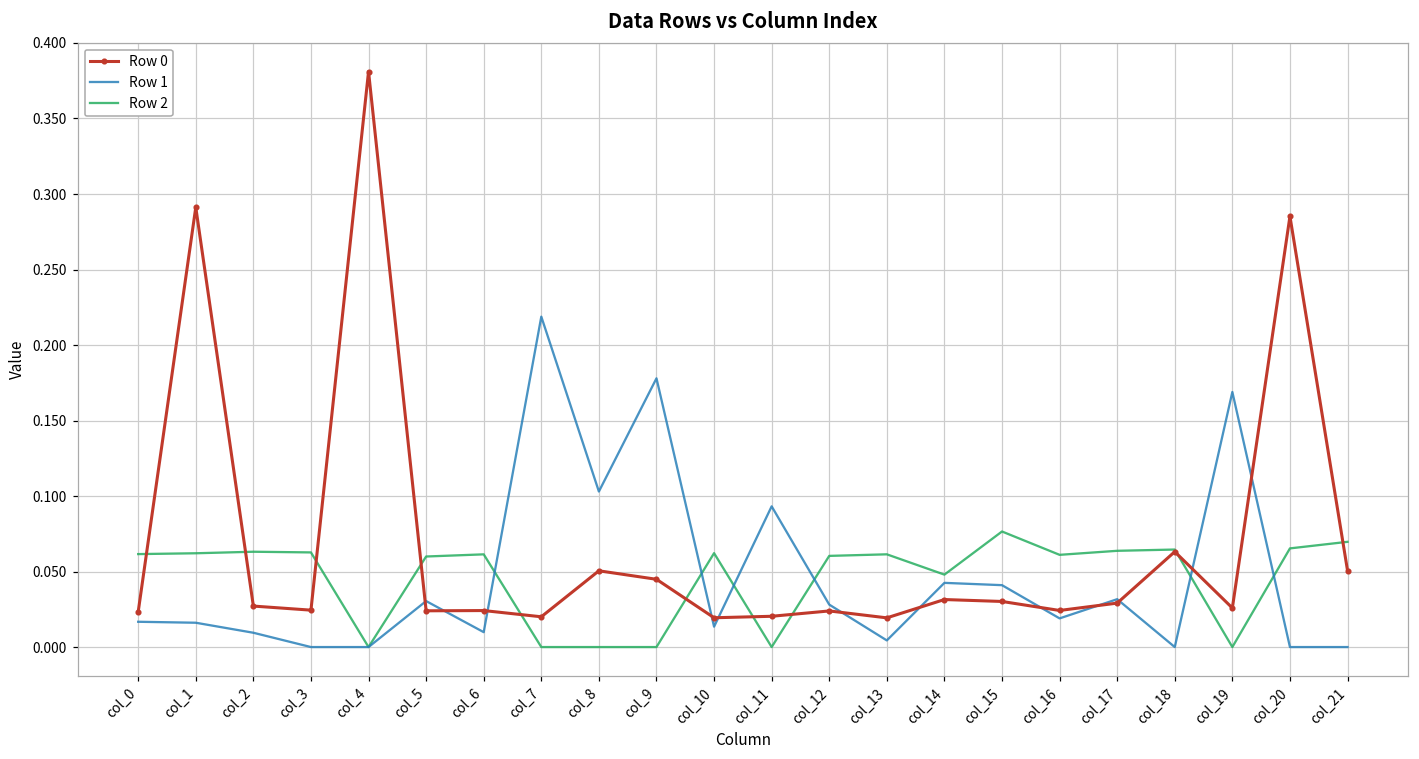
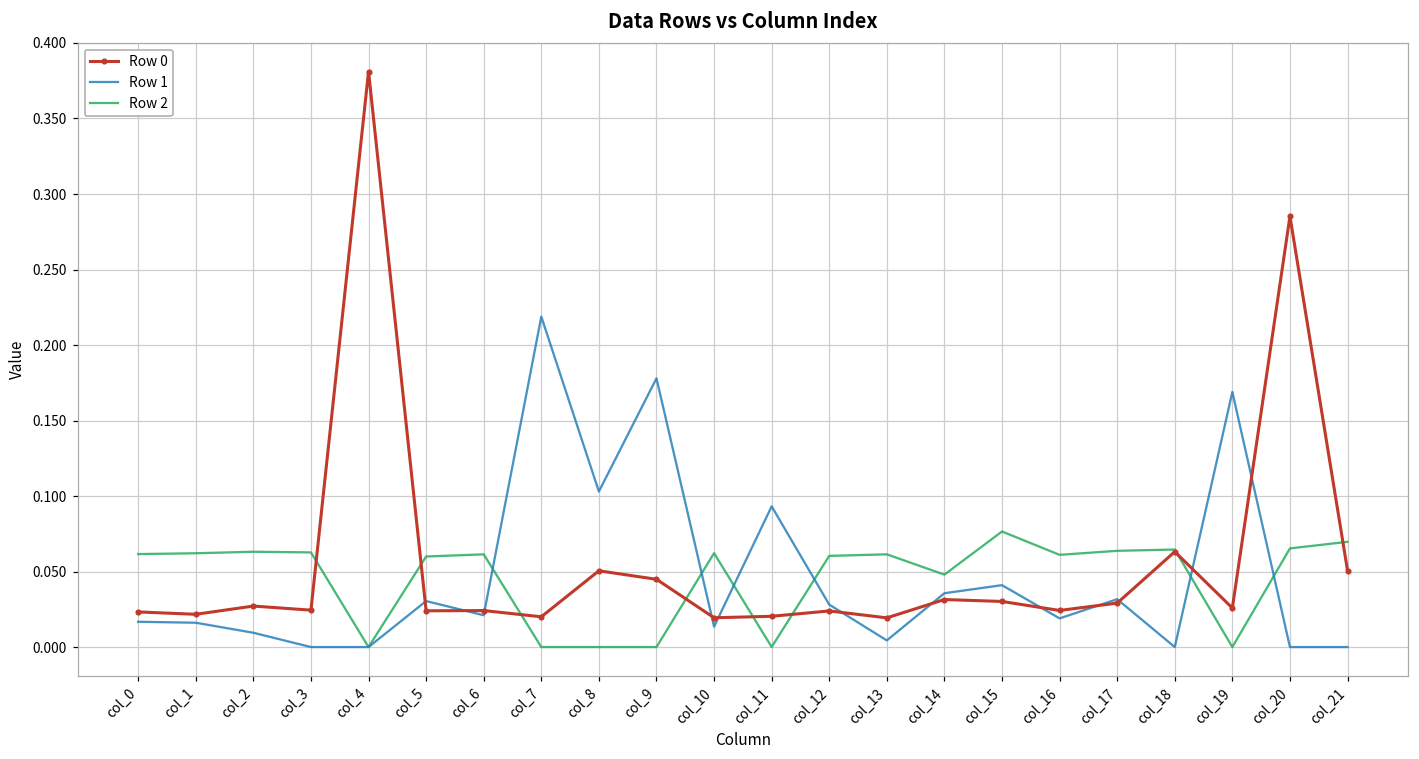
Row 0, col_1: 0.291 -> 0.022
Row 1, col_6: 0.010 -> 0.021
Row 1, col_14: 0.043 -> 0.036
